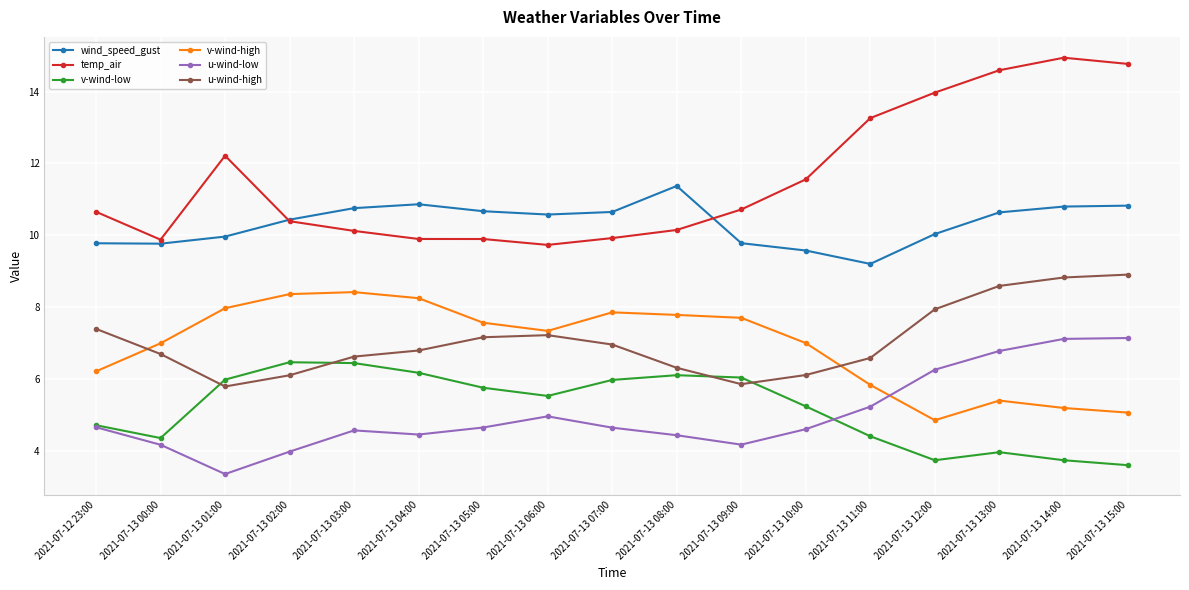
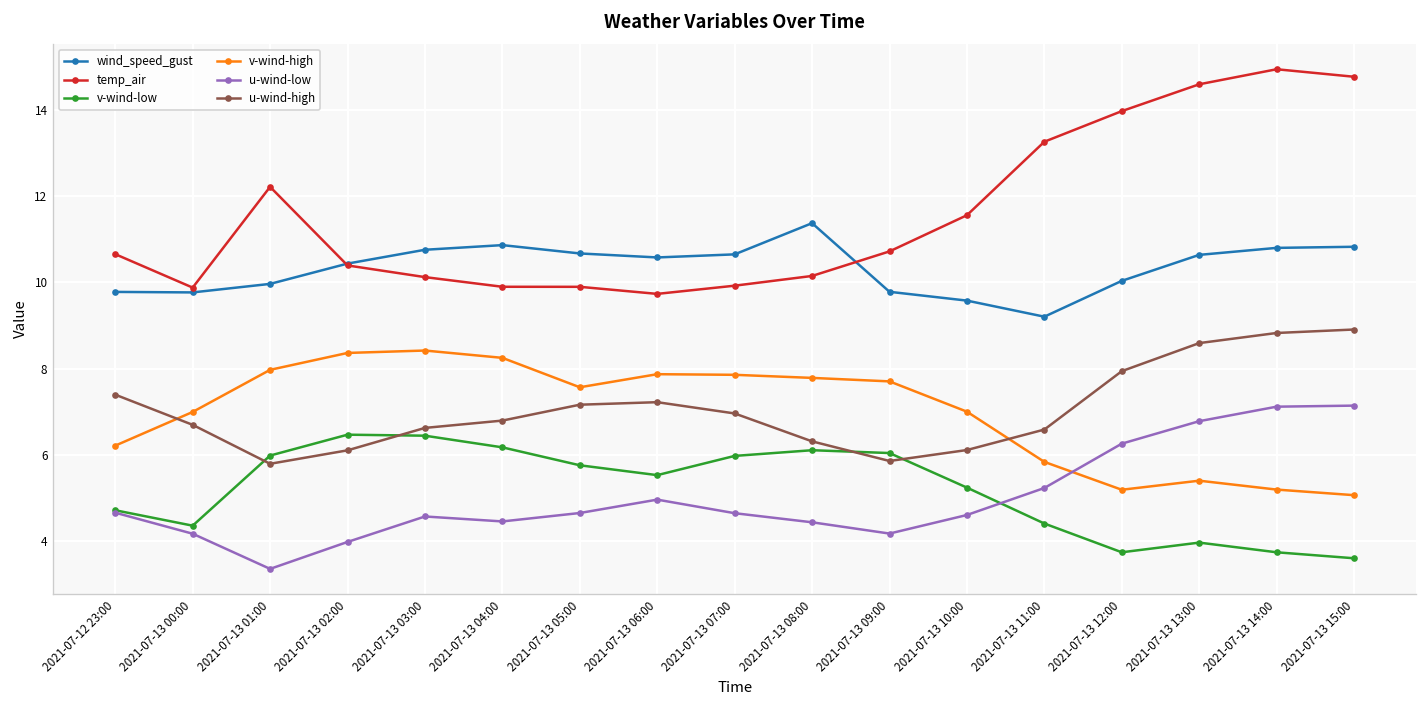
v-wind-high, 2021-07-13 06:00: 7.3 -> 7.9
v-wind-high, 2021-07-13 12:00: 4.9 -> 5.2
